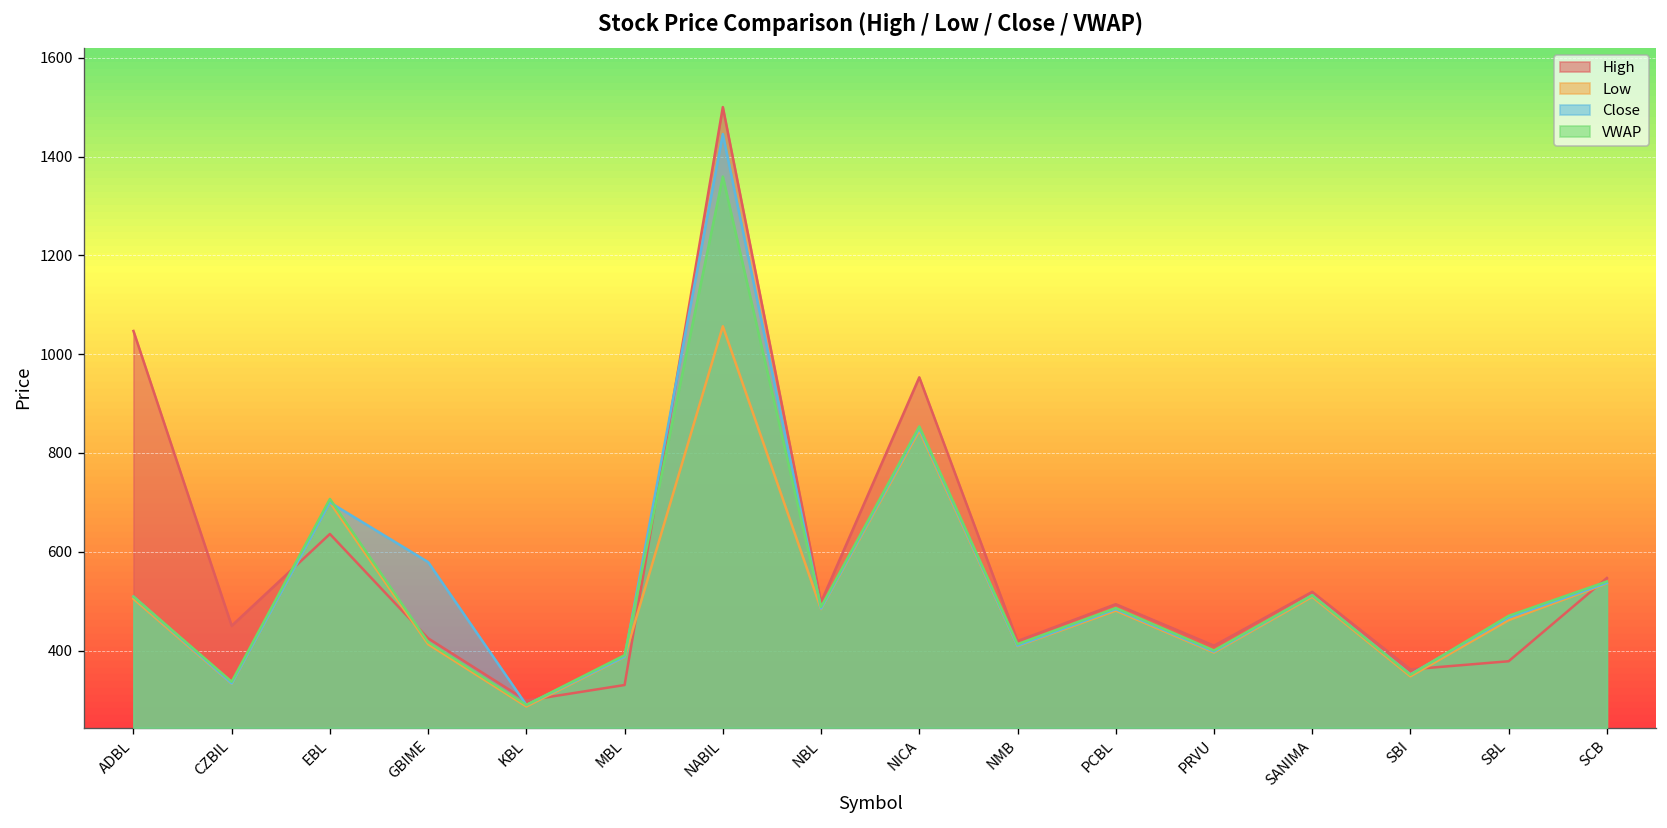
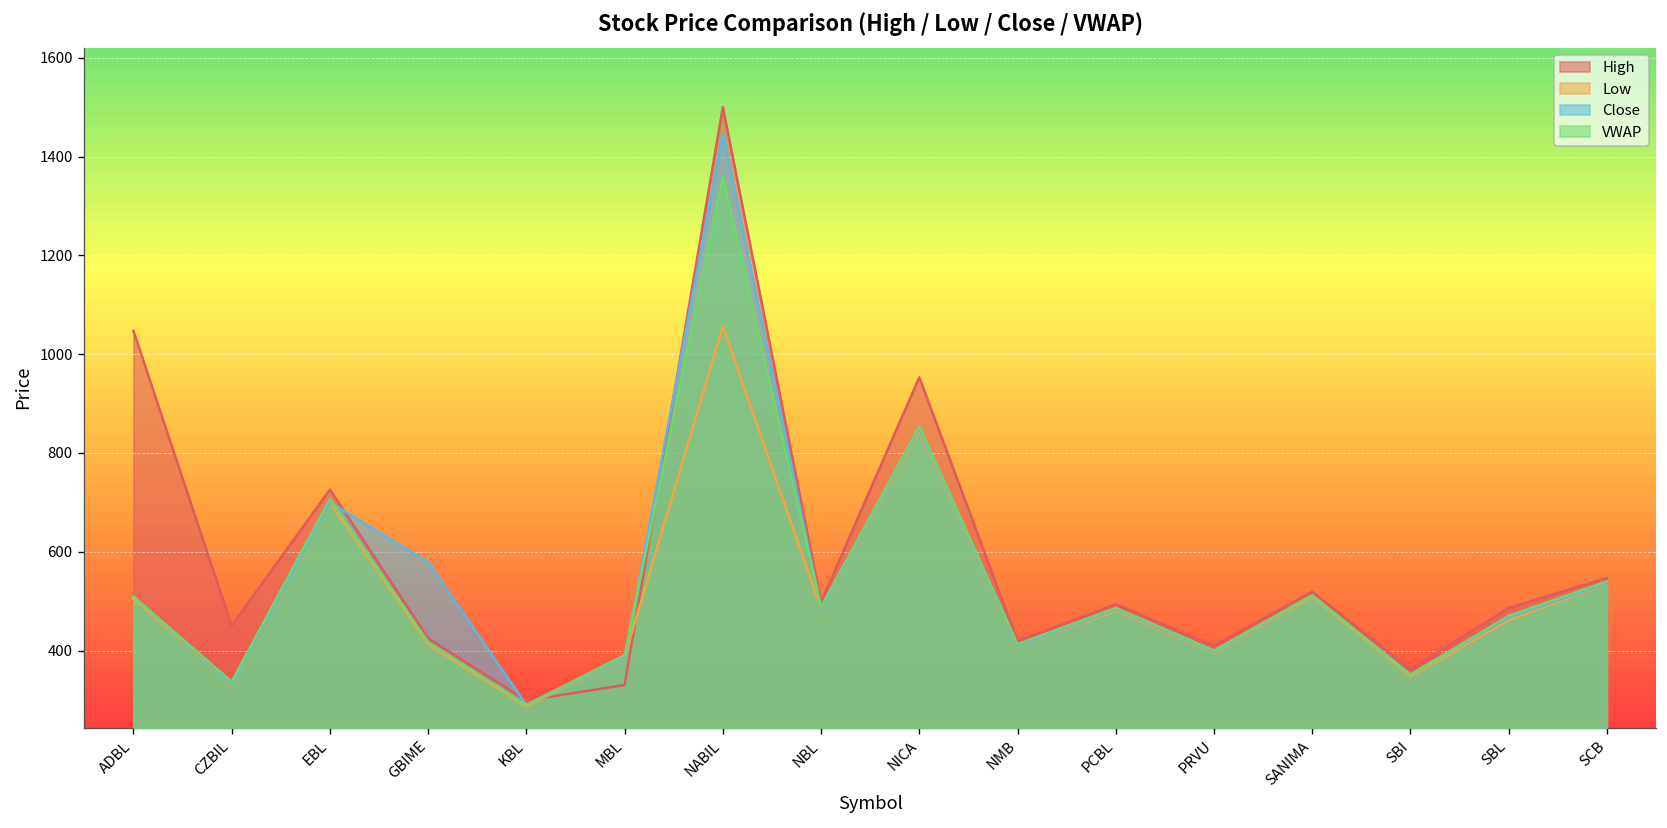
High, EBL: 640 -> 730
High, SBL: 380 -> 490
